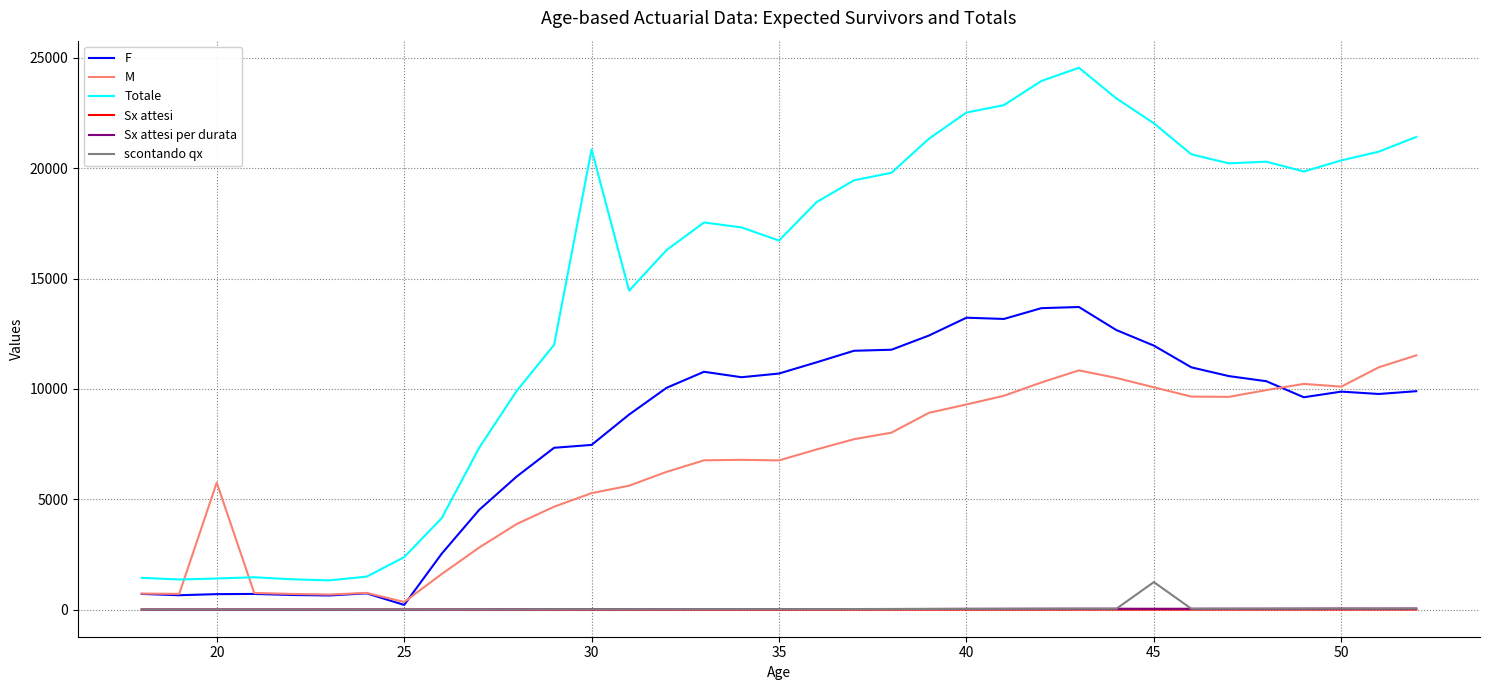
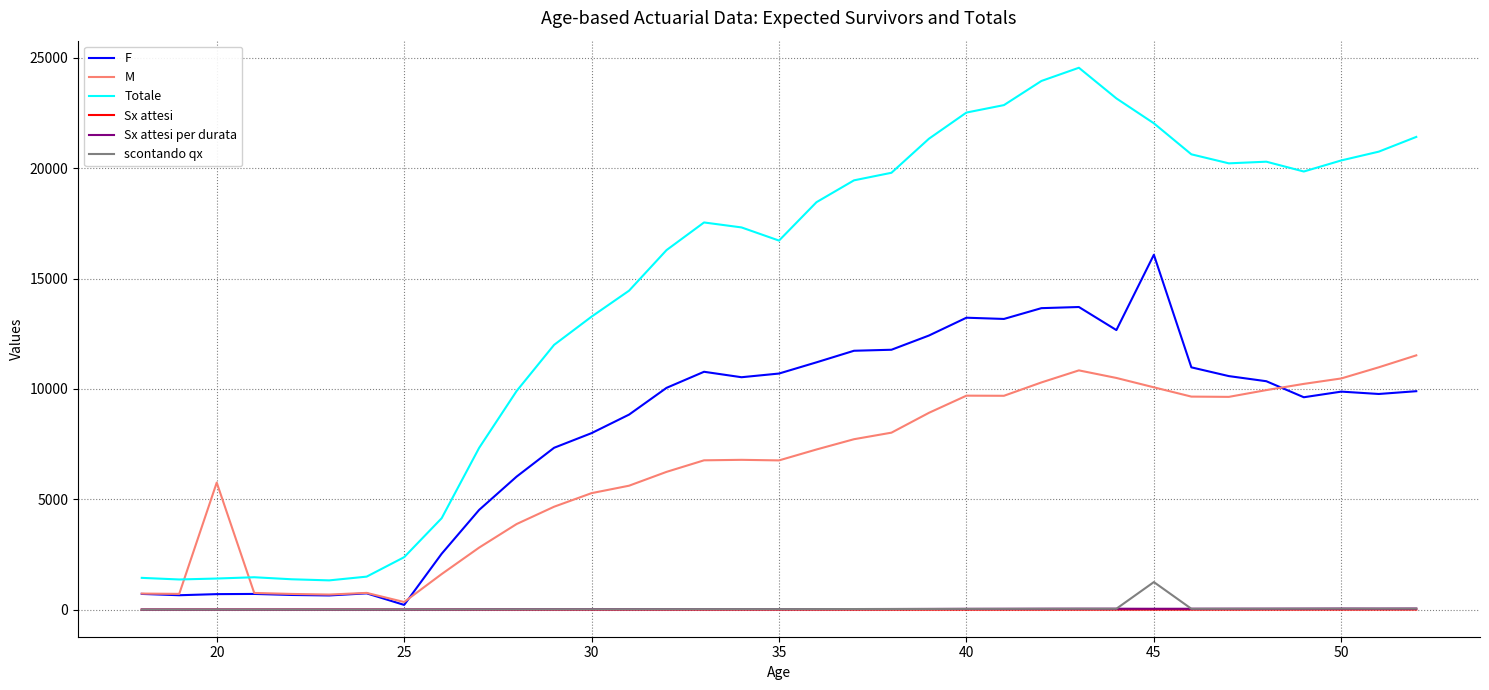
F, 30: 7500 -> 8000
Totale, 30: 20800 -> 13300
M, 40: 9300 -> 9700
F, 45: 12000 -> 16100
M, 50: 10100 -> 10500
